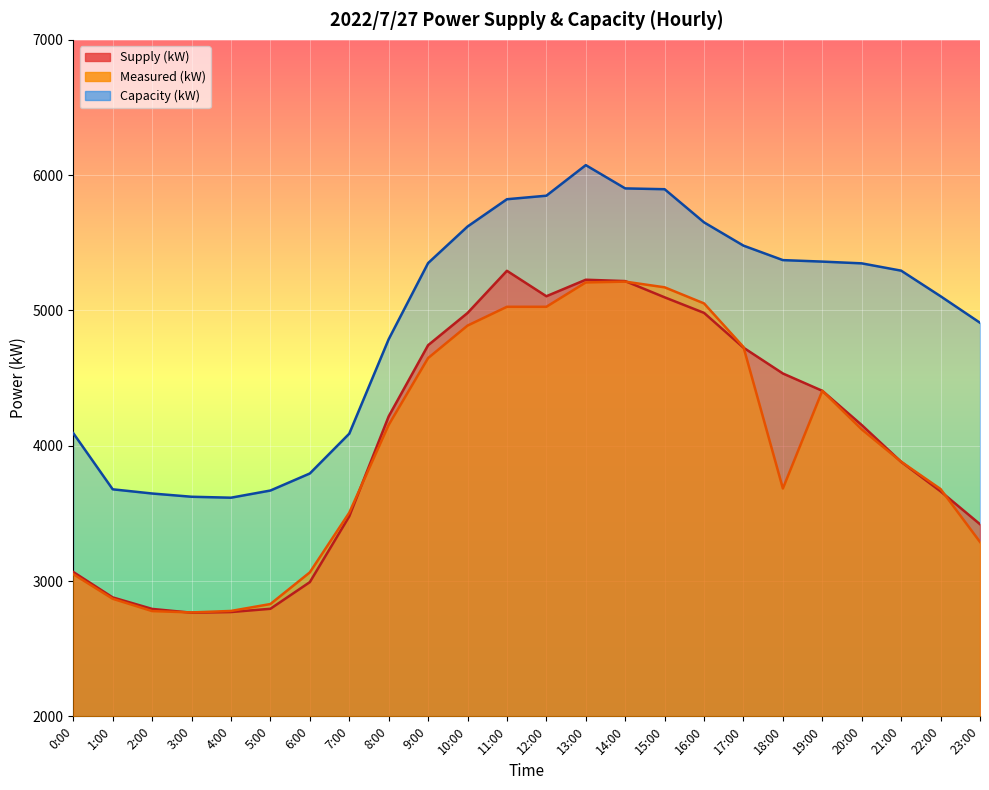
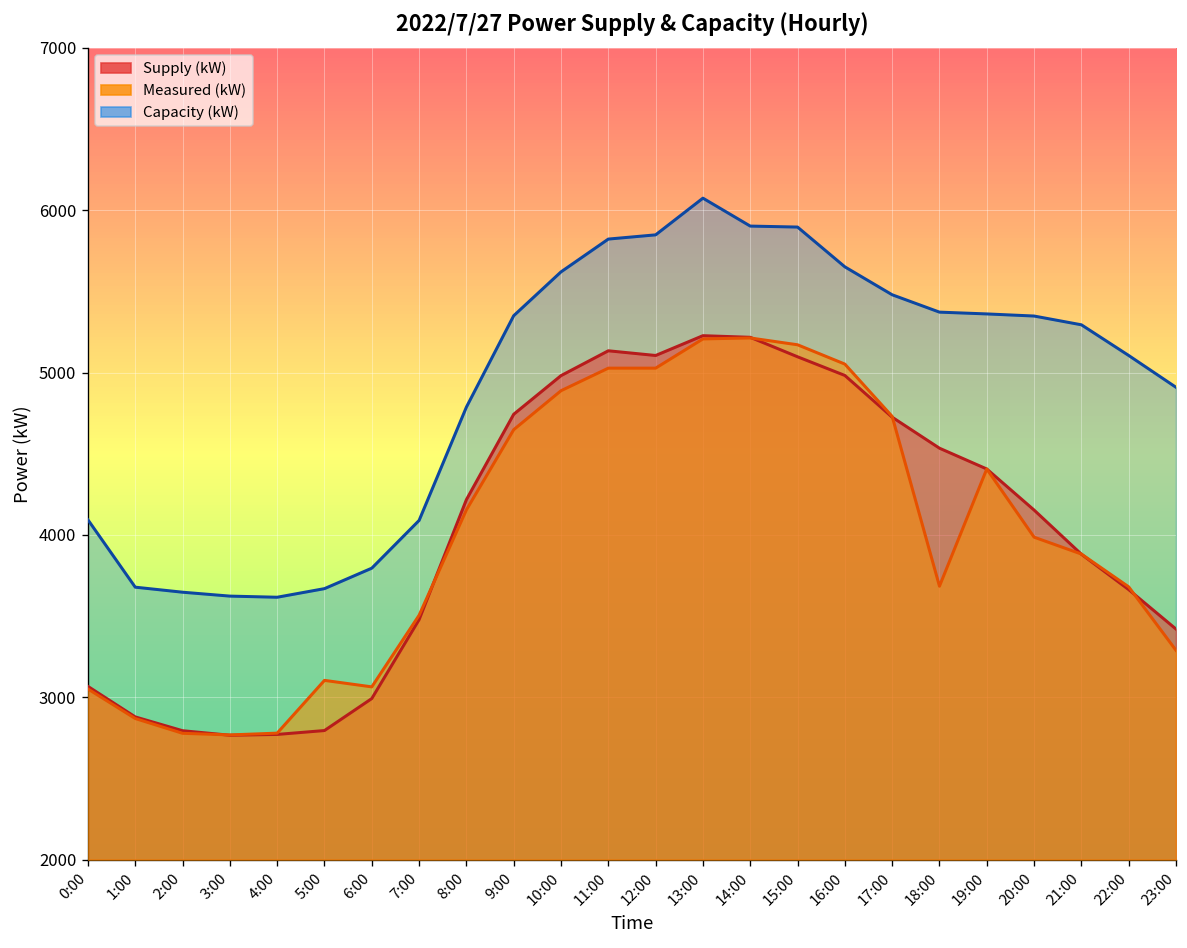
Measured (kW), 5:00: 2830 -> 3100
Supply (kW), 11:00: 5290 -> 5130
Measured (kW), 20:00: 4120 -> 3990
